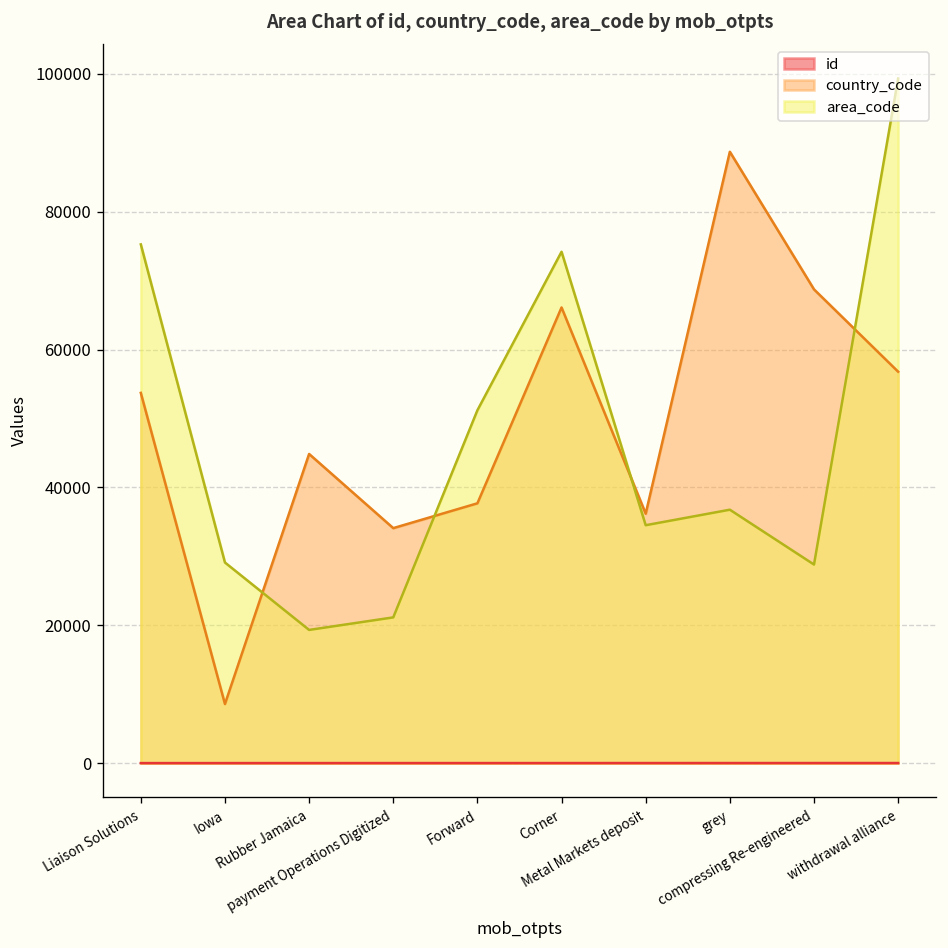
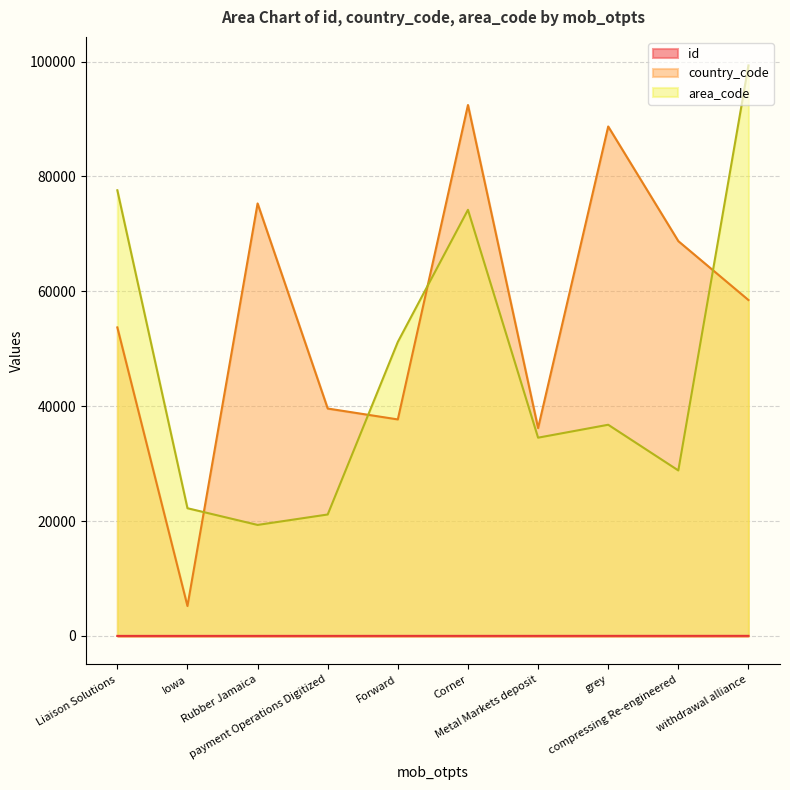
area_code, Liaison Solutions: 75000 -> 78000
country_code, Iowa: 9000 -> 5000
area_code, Iowa: 29000 -> 22000
country_code, Rubber Jamaica: 45000 -> 75000
country_code, payment Operations Digitized: 34000 -> 40000
country_code, Corner: 66000 -> 92000
country_code, withdrawal alliance: 57000 -> 58000
